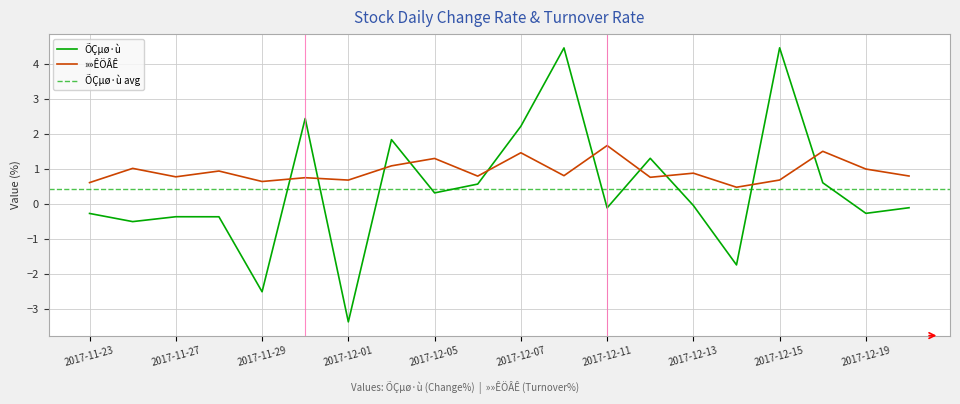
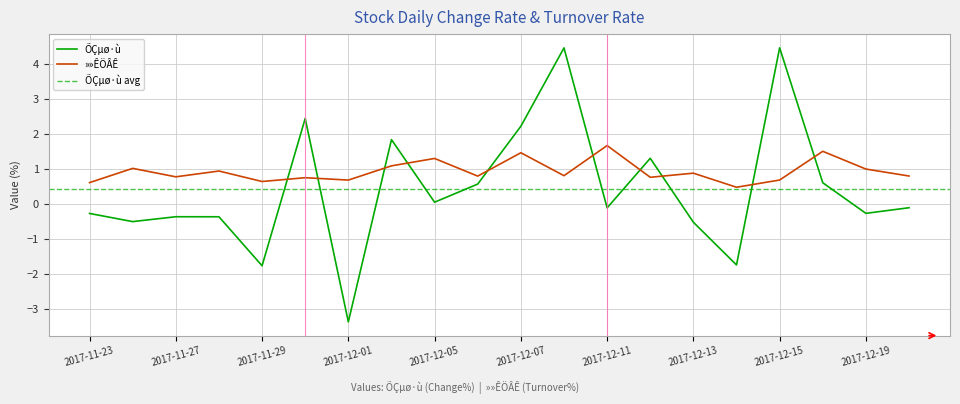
ÕÇµø·ù, 2017-11-29: -2.5 -> -1.8
ÕÇµø·ù, 2017-12-05: 0.3 -> 0.1
ÕÇµø·ù, 2017-12-13: 0.0 -> -0.5
